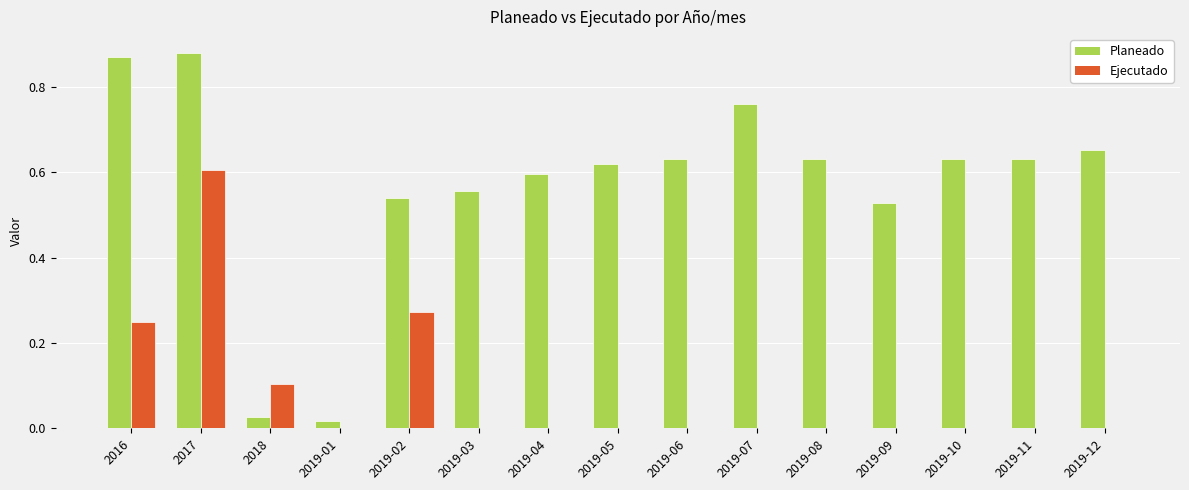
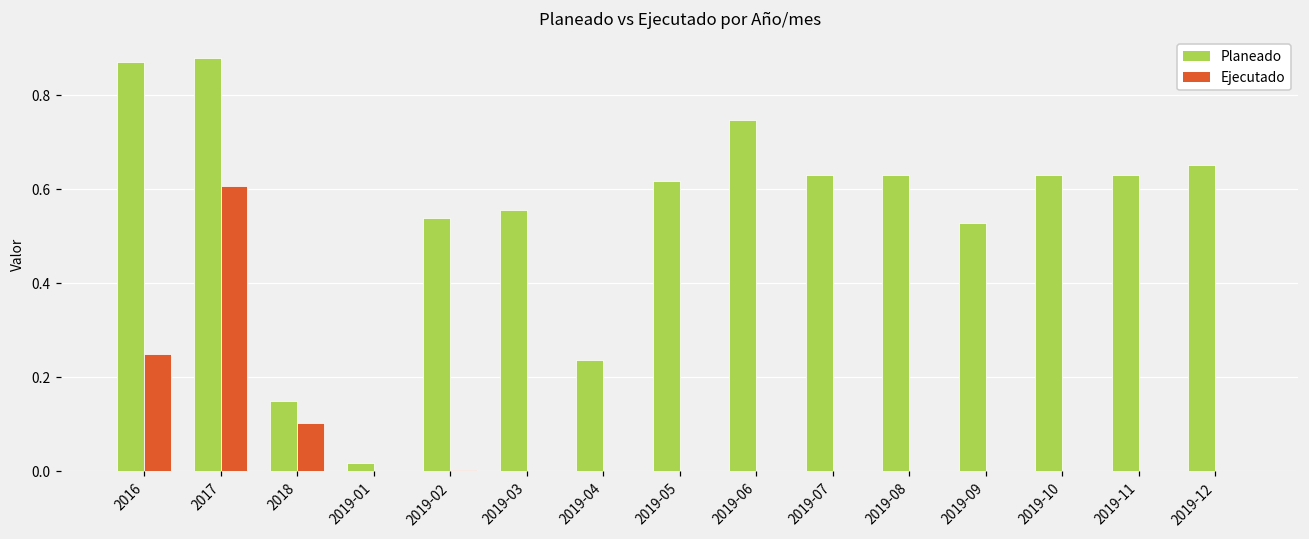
Planeado, 2018: 0.03 -> 0.15
Ejecutado, 2019-02: 0.27 -> 0.00
Planeado, 2019-04: 0.60 -> 0.24
Planeado, 2019-06: 0.63 -> 0.75
Planeado, 2019-07: 0.76 -> 0.63
